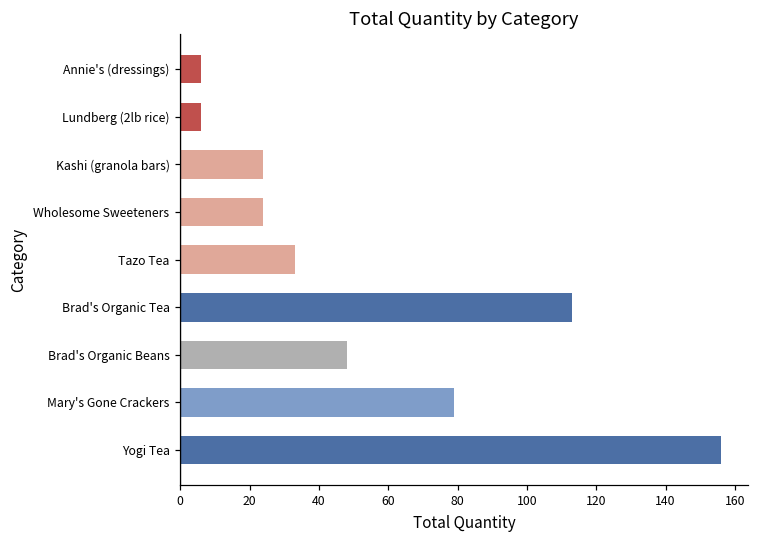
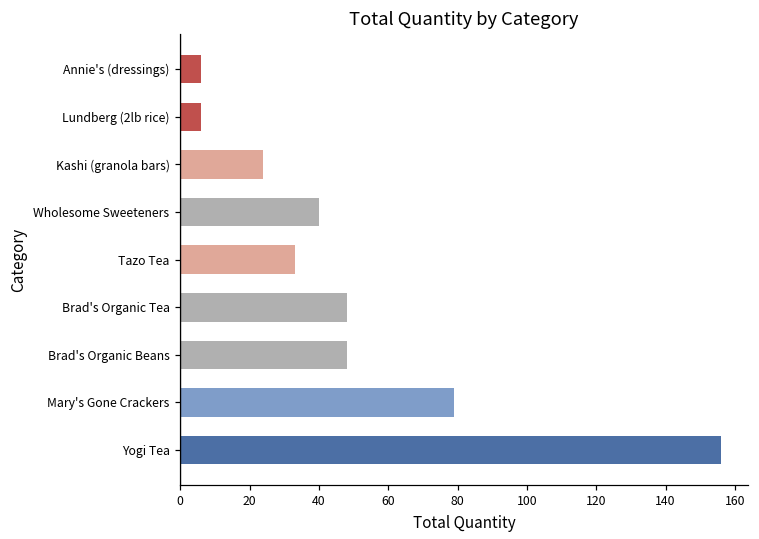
Wholesome Sweeteners: 24 -> 40
Brad's Organic Tea: 113 -> 48
